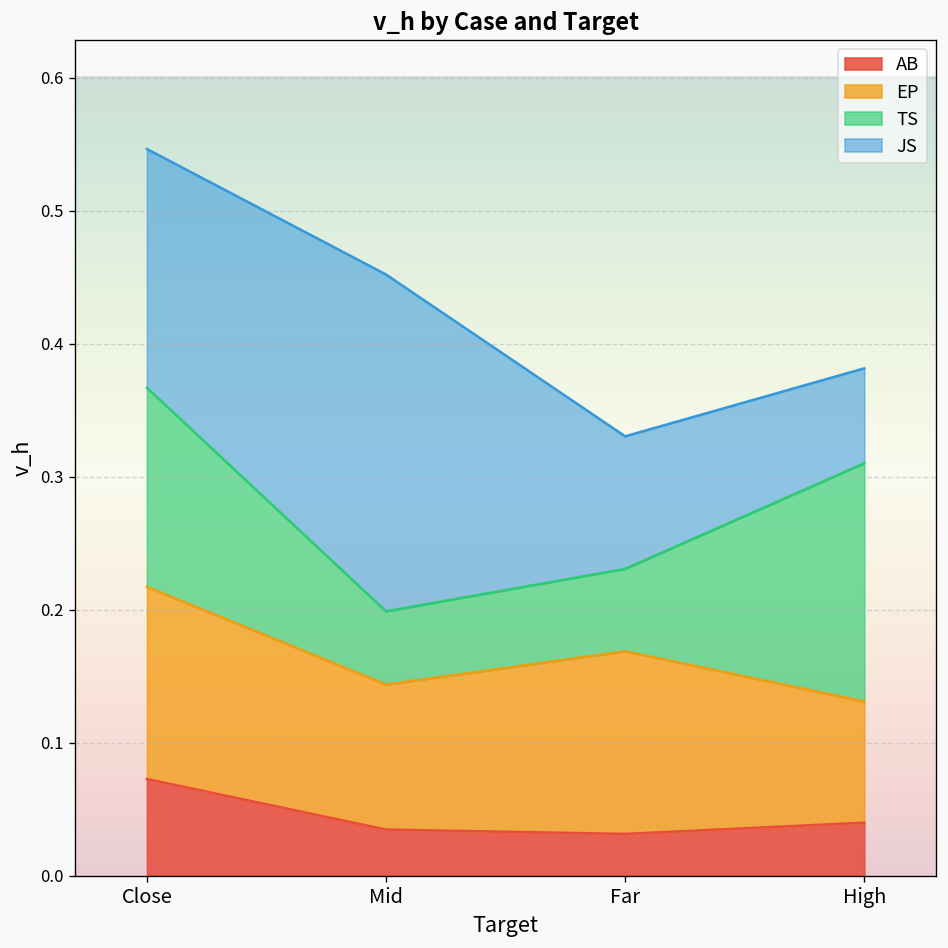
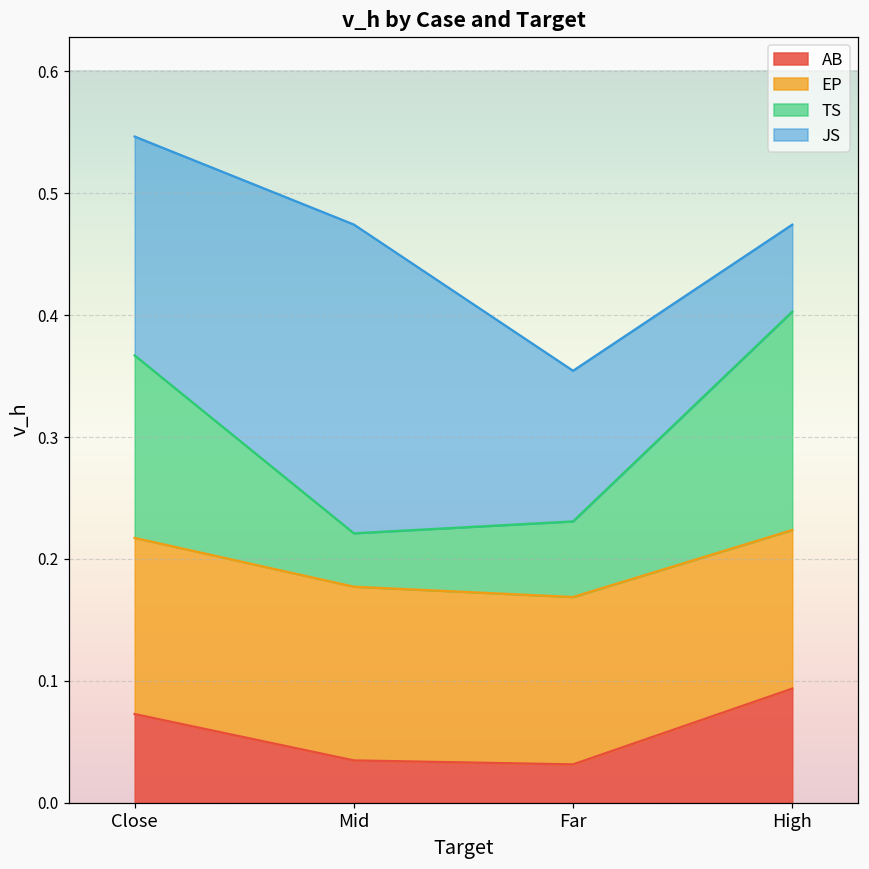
EP, Mid: 0.109 -> 0.143
TS, Mid: 0.055 -> 0.044
JS, Far: 0.100 -> 0.124
AB, High: 0.040 -> 0.094
EP, High: 0.091 -> 0.130
